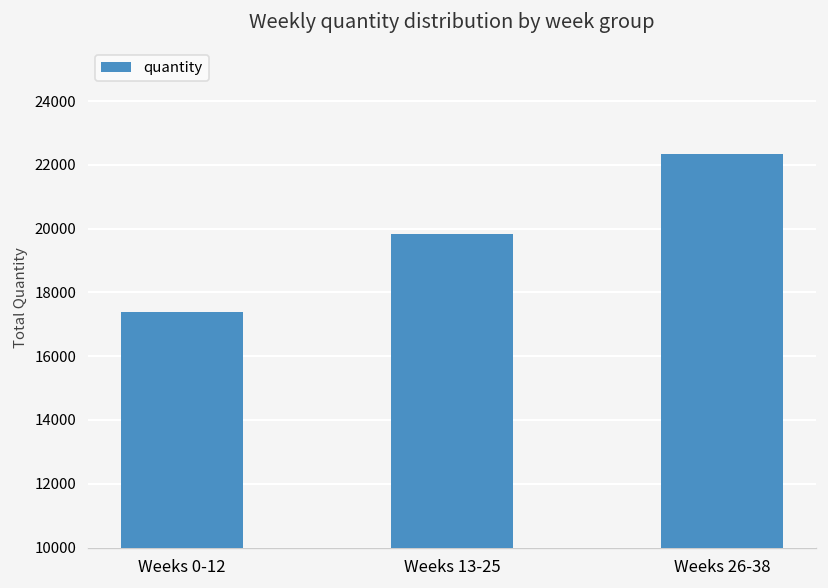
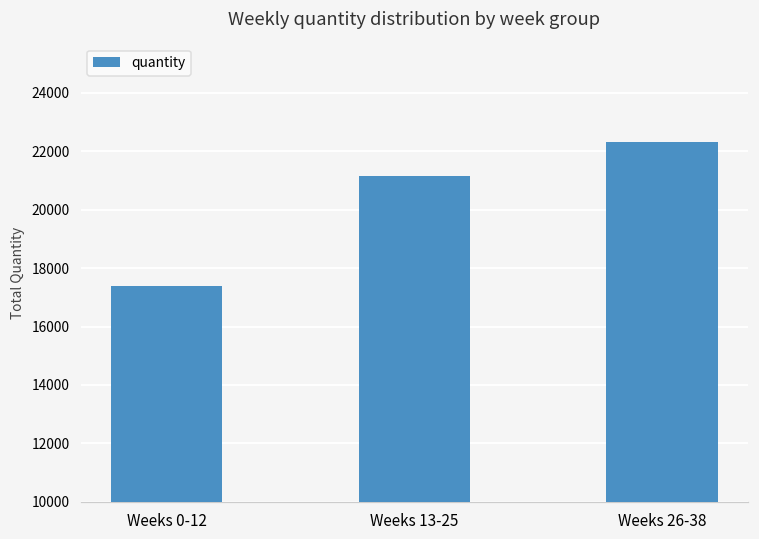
Weeks 13-25: 19800 -> 21200
